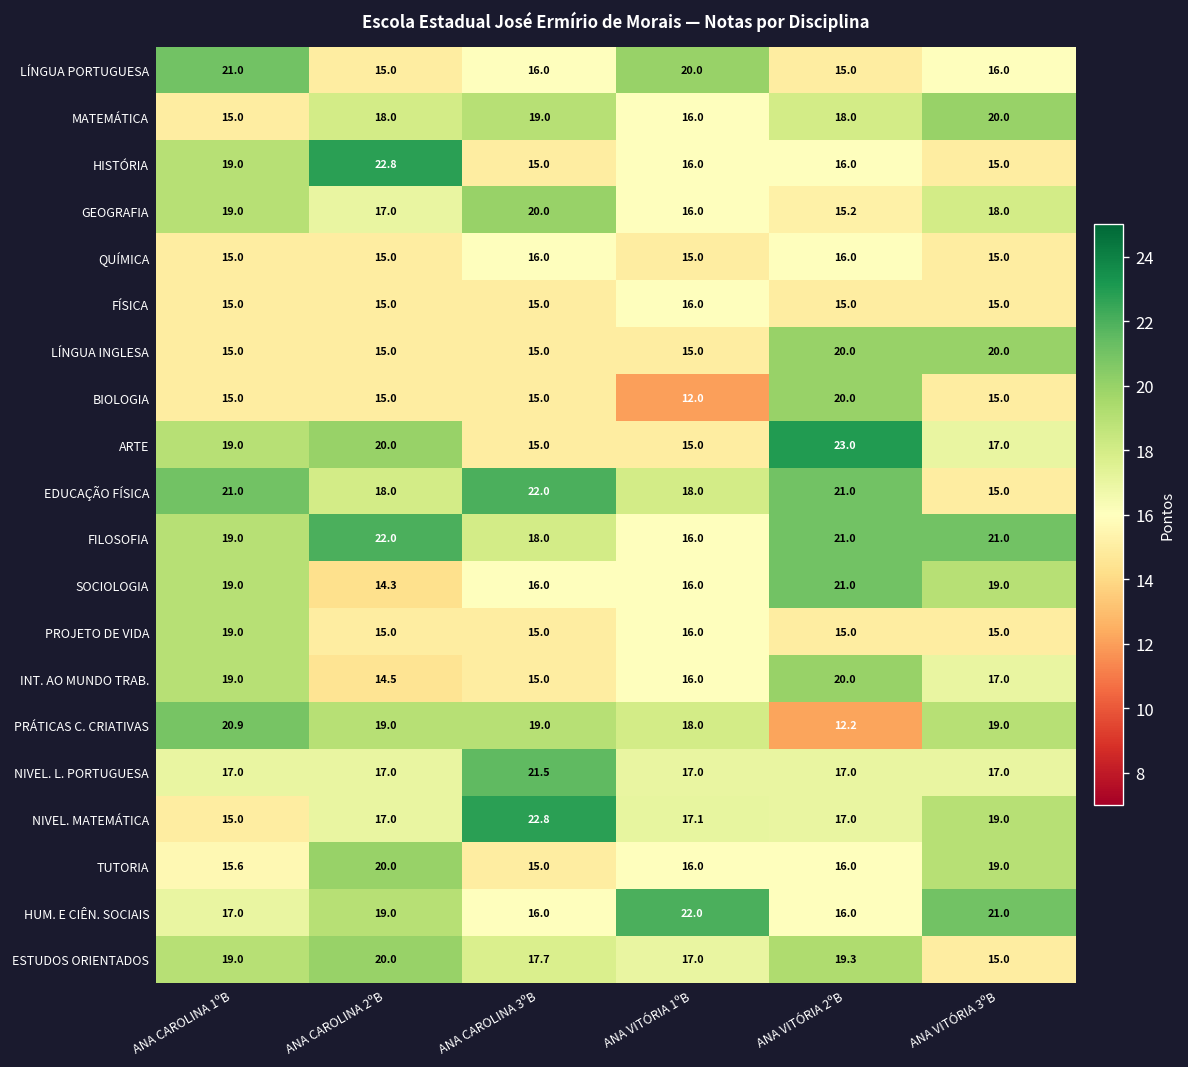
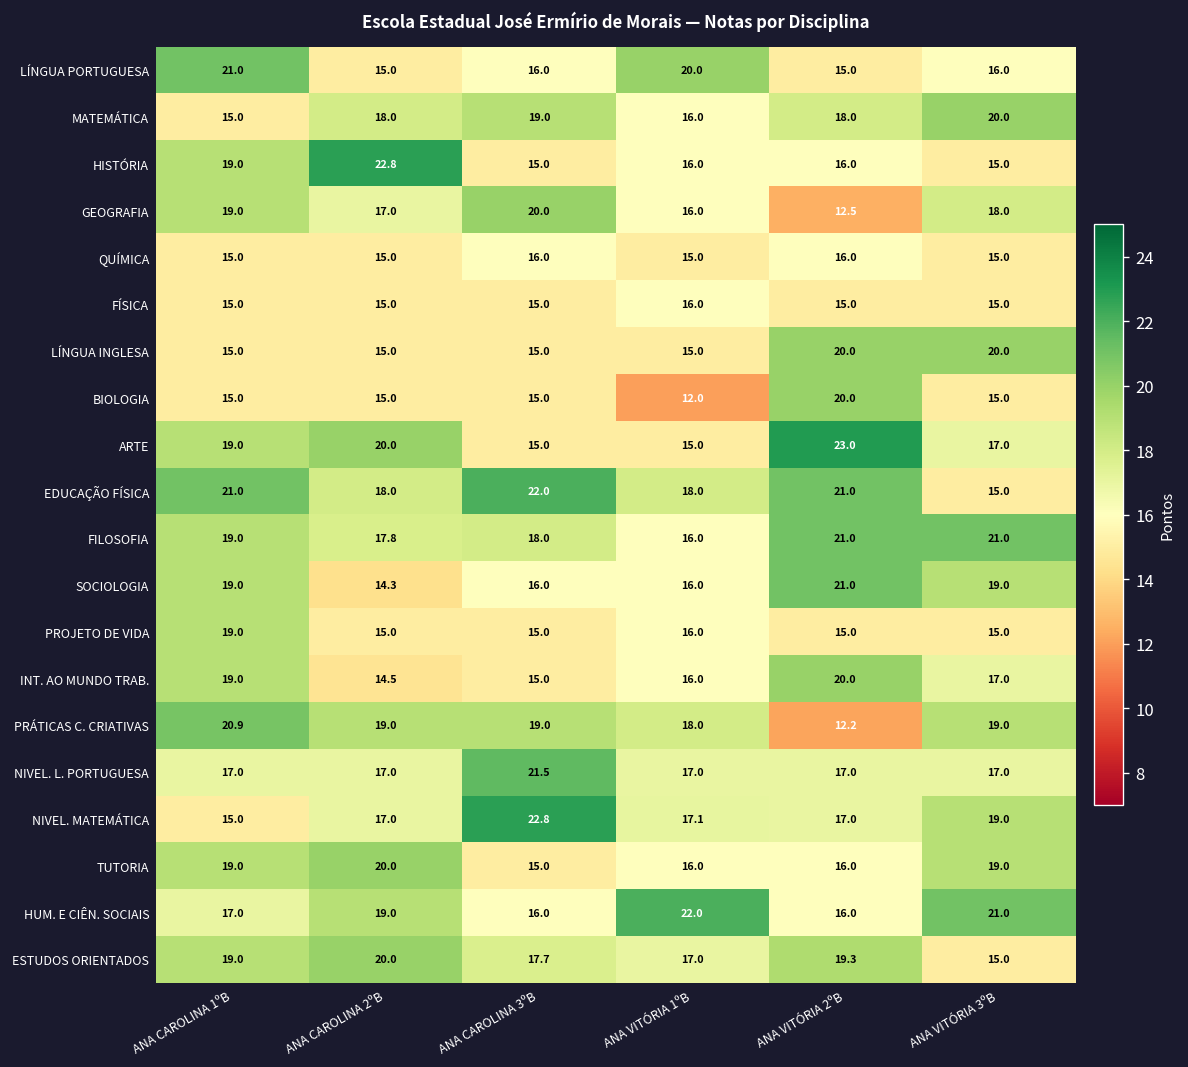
GEOGRAFIA, ANA VITÓRIA 2ºB: 15.2 -> 12.5
FILOSOFIA, ANA CAROLINA 2ºB: 22.0 -> 17.8
TUTORIA, ANA CAROLINA 1ºB: 15.6 -> 19.0
